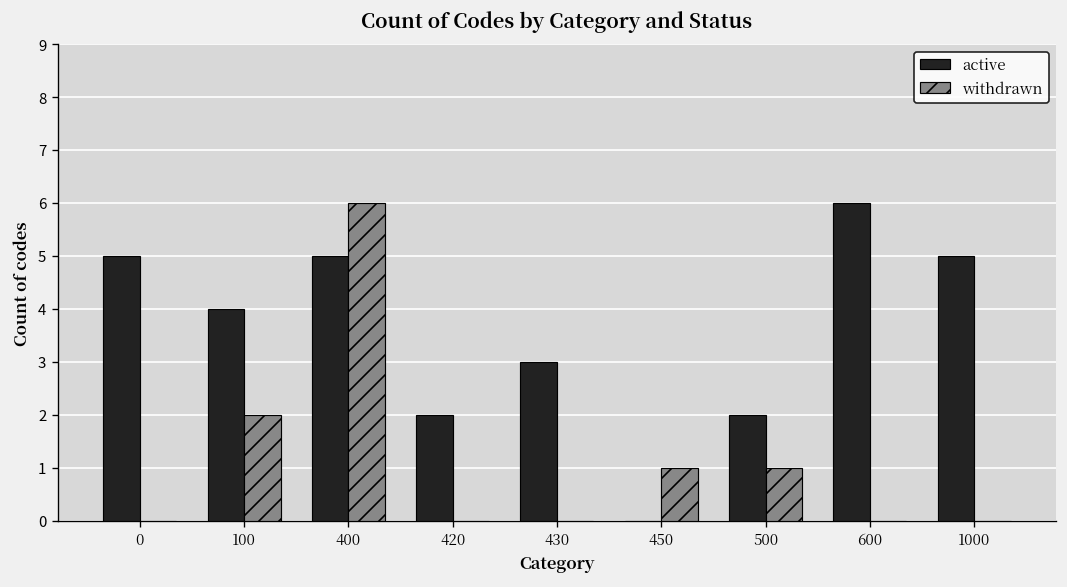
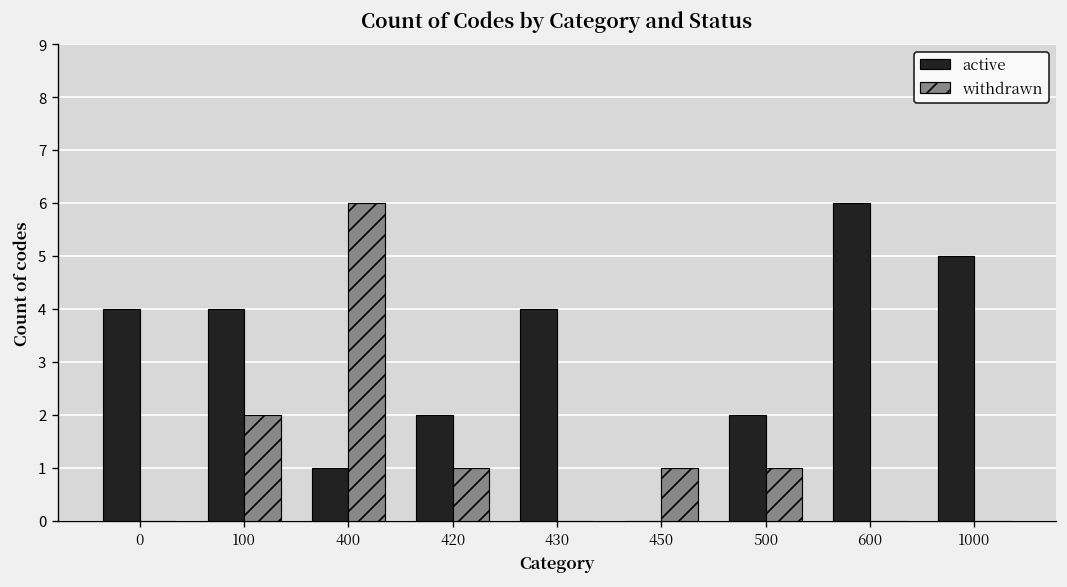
active, 0: 5 -> 4
active, 400: 5 -> 1
withdrawn, 420: 0 -> 1
active, 430: 3 -> 4
